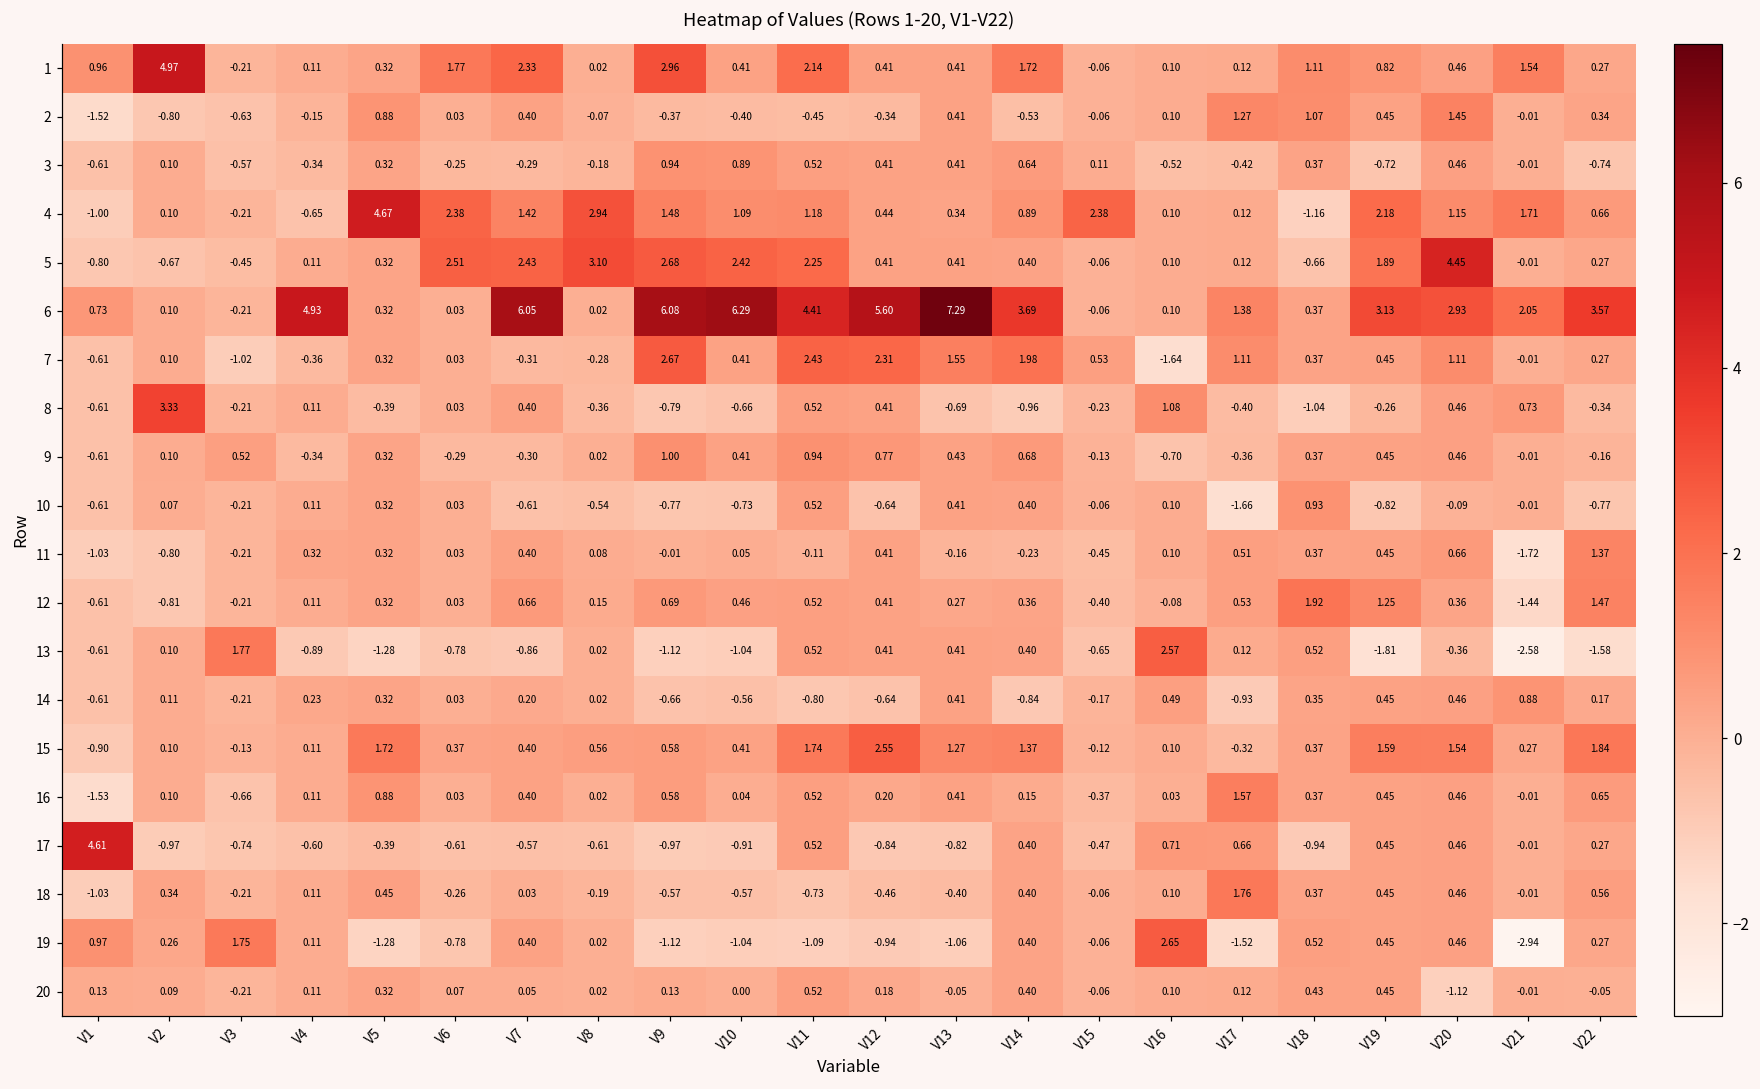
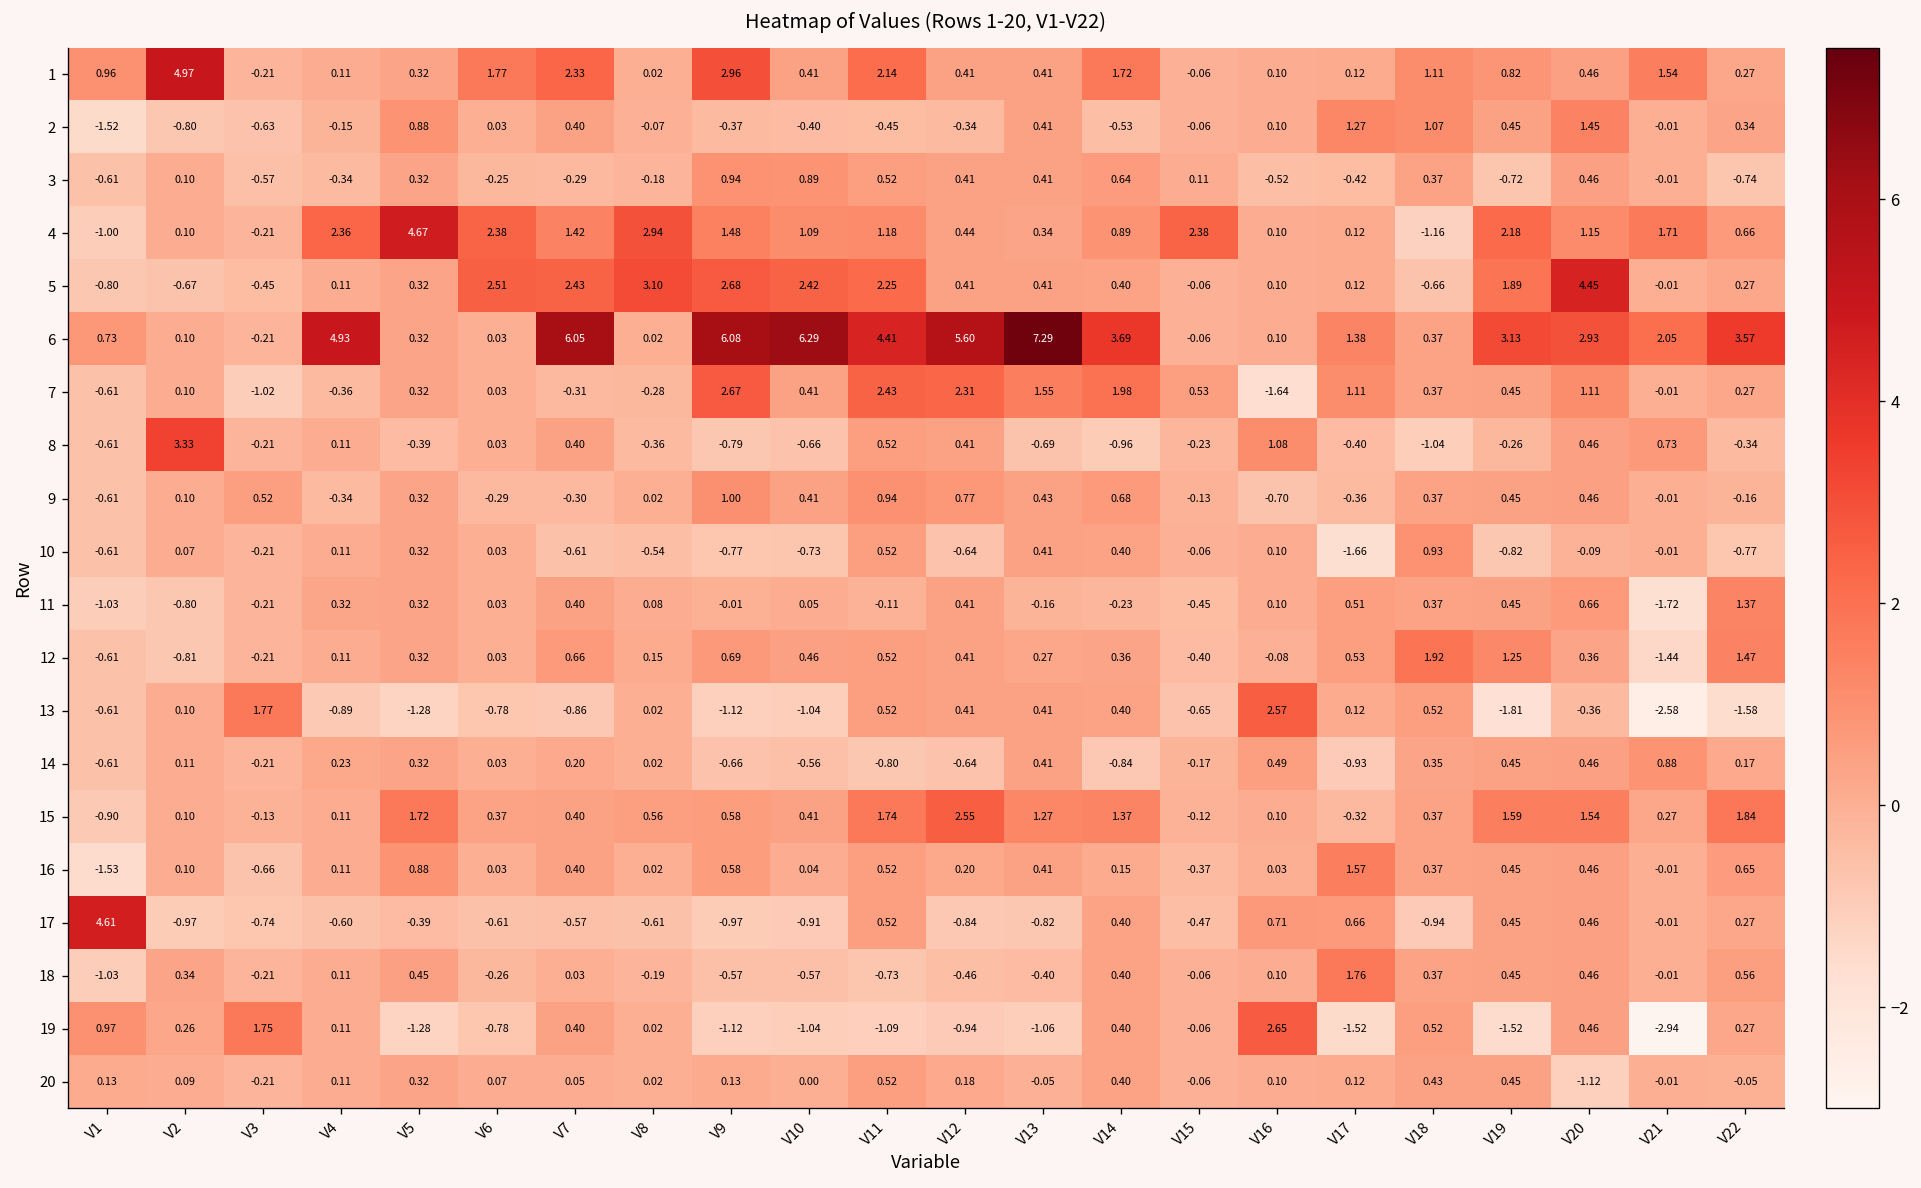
4, V4: -0.65 -> 2.36
19, V19: 0.45 -> -1.52
